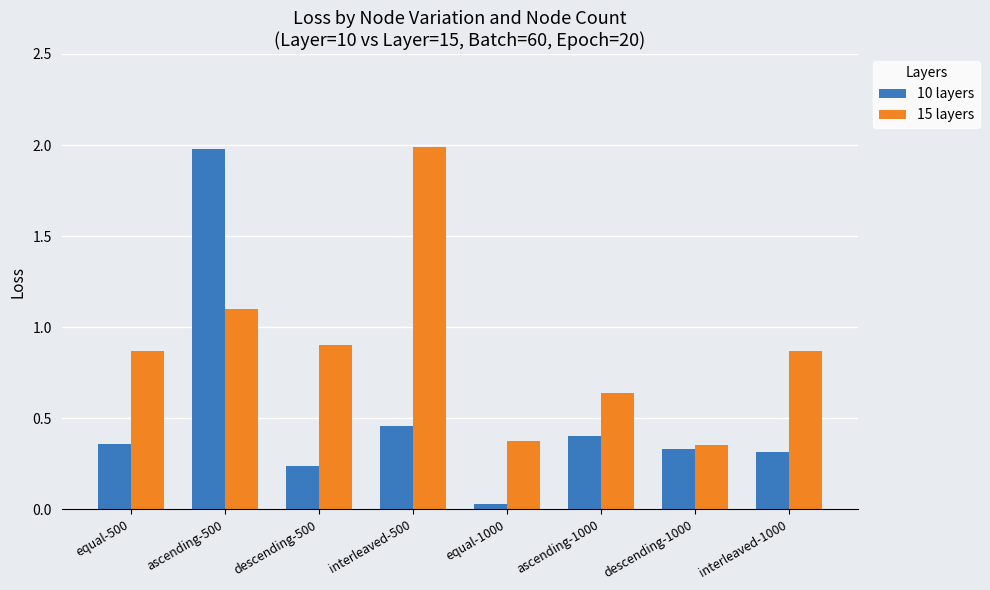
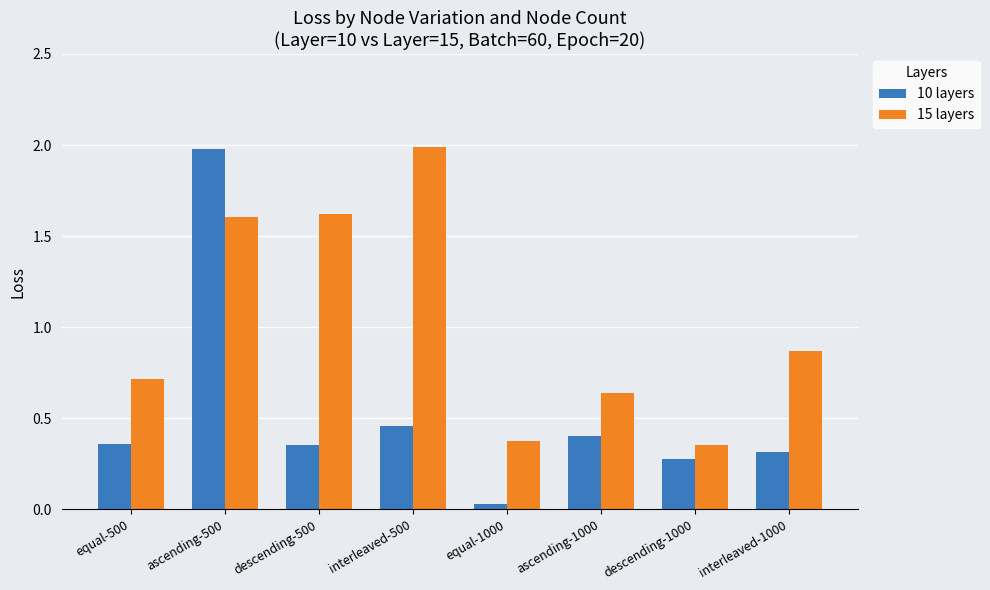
15 layers, equal-500: 0.87 -> 0.71
15 layers, ascending-500: 1.10 -> 1.61
10 layers, descending-500: 0.23 -> 0.35
15 layers, descending-500: 0.90 -> 1.62
10 layers, descending-1000: 0.33 -> 0.28
